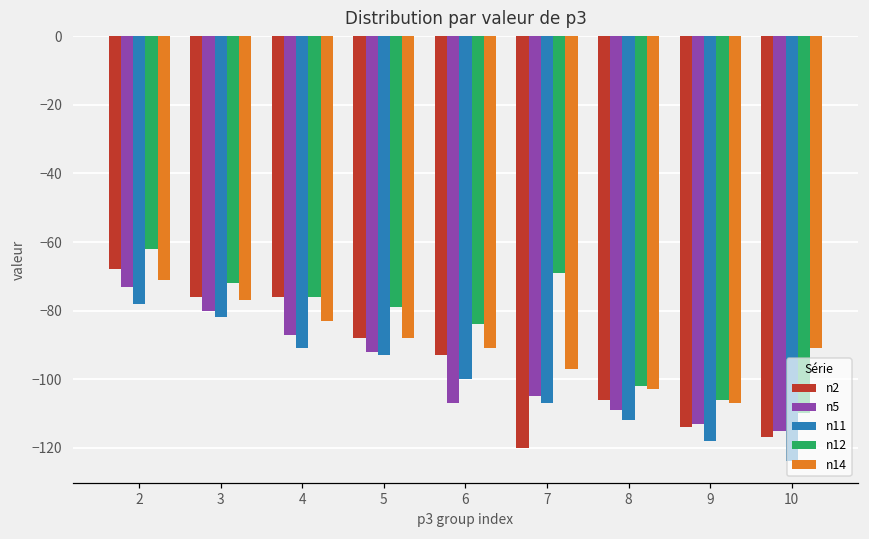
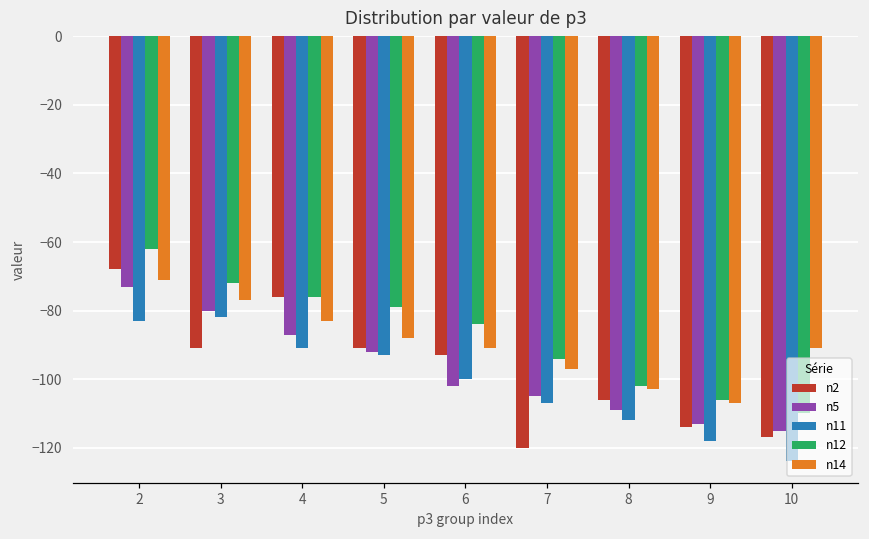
n11, 2: -78 -> -83
n2, 3: -76 -> -91
n2, 5: -88 -> -91
n5, 6: -107 -> -102
n12, 7: -69 -> -94
